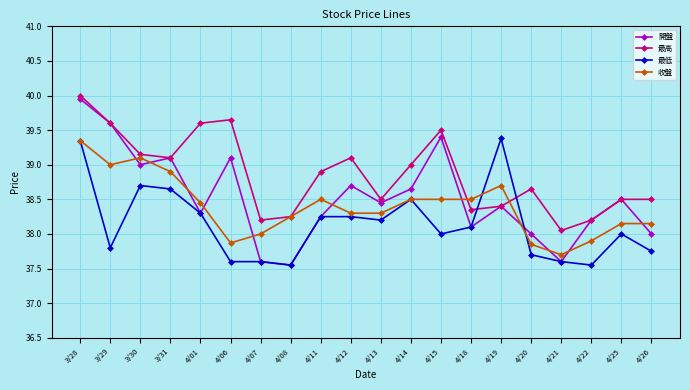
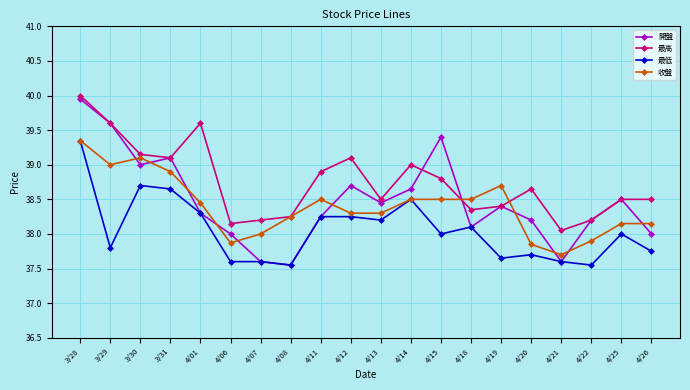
開盤, 4/06: 39.1 -> 38.0
最高, 4/06: 39.7 -> 38.2
最高, 4/15: 39.5 -> 38.8
最低, 4/19: 39.4 -> 37.7
開盤, 4/20: 38.0 -> 38.2
